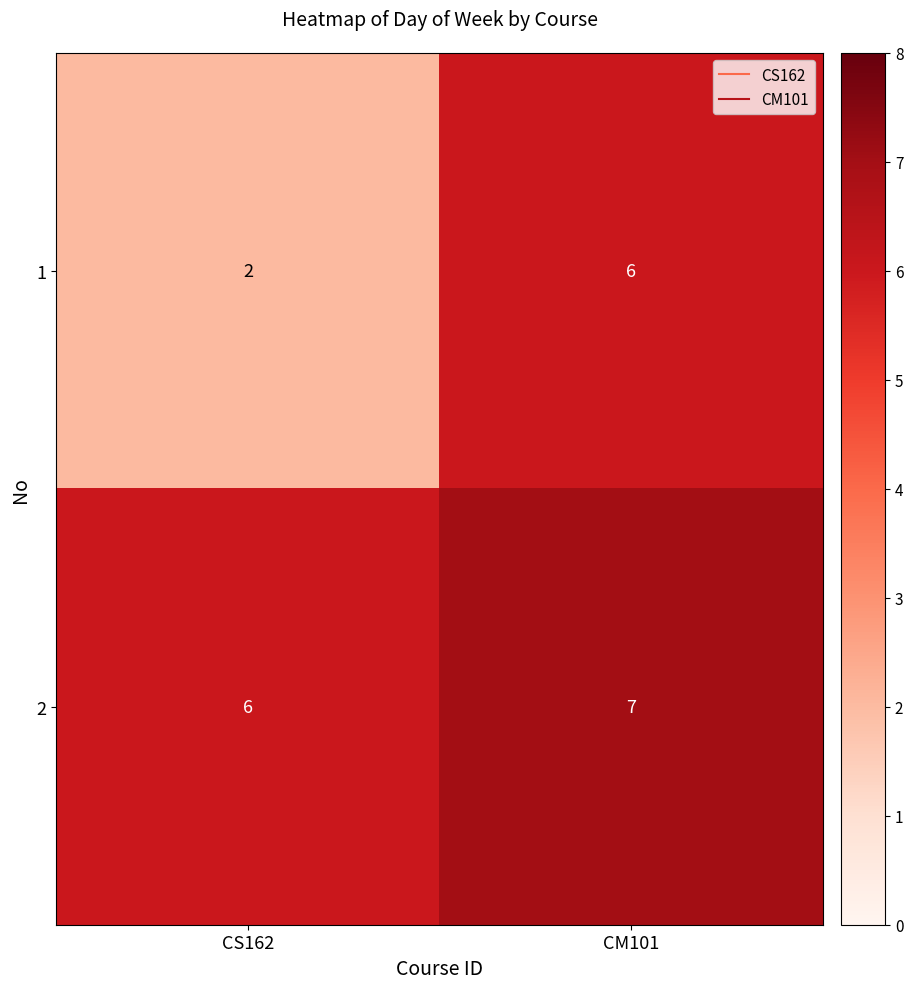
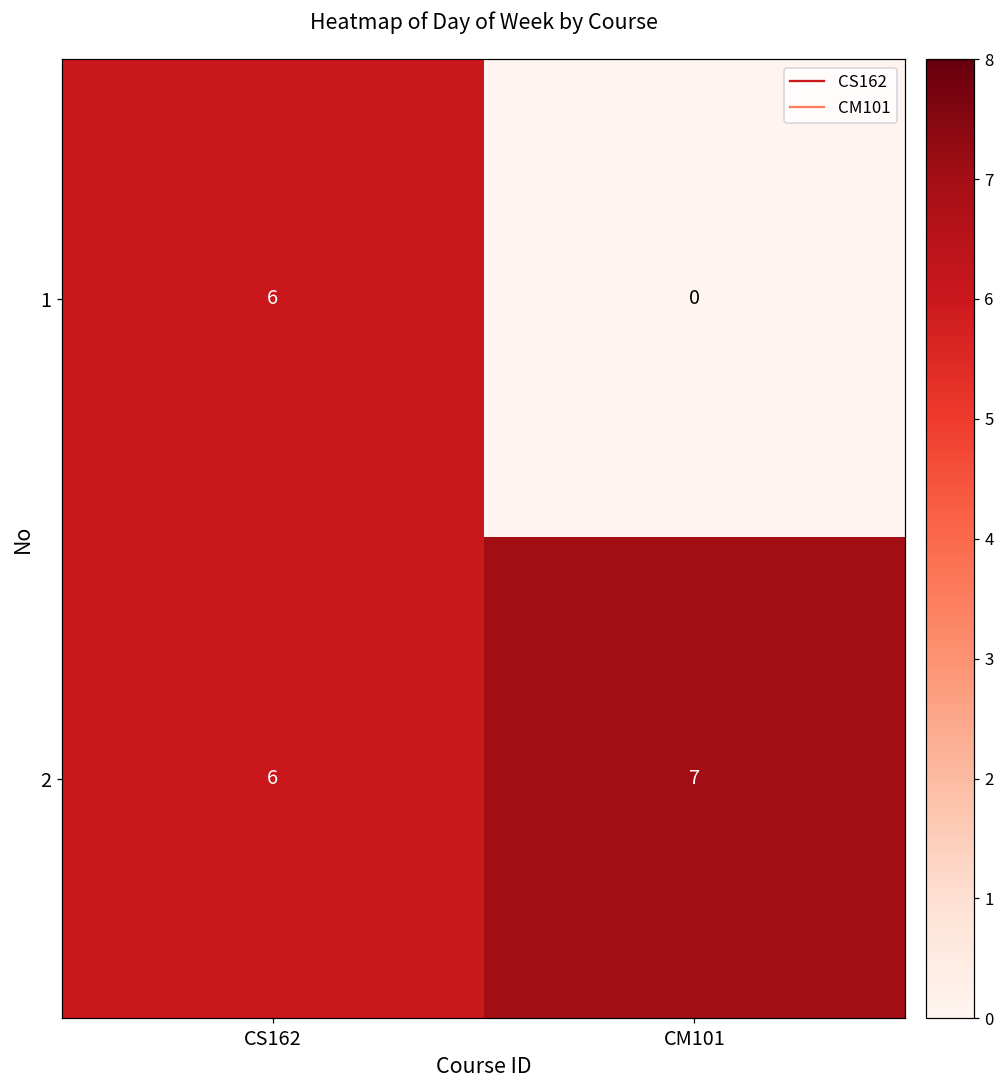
1, CS162: 2 -> 6
1, CM101: 6 -> 0
